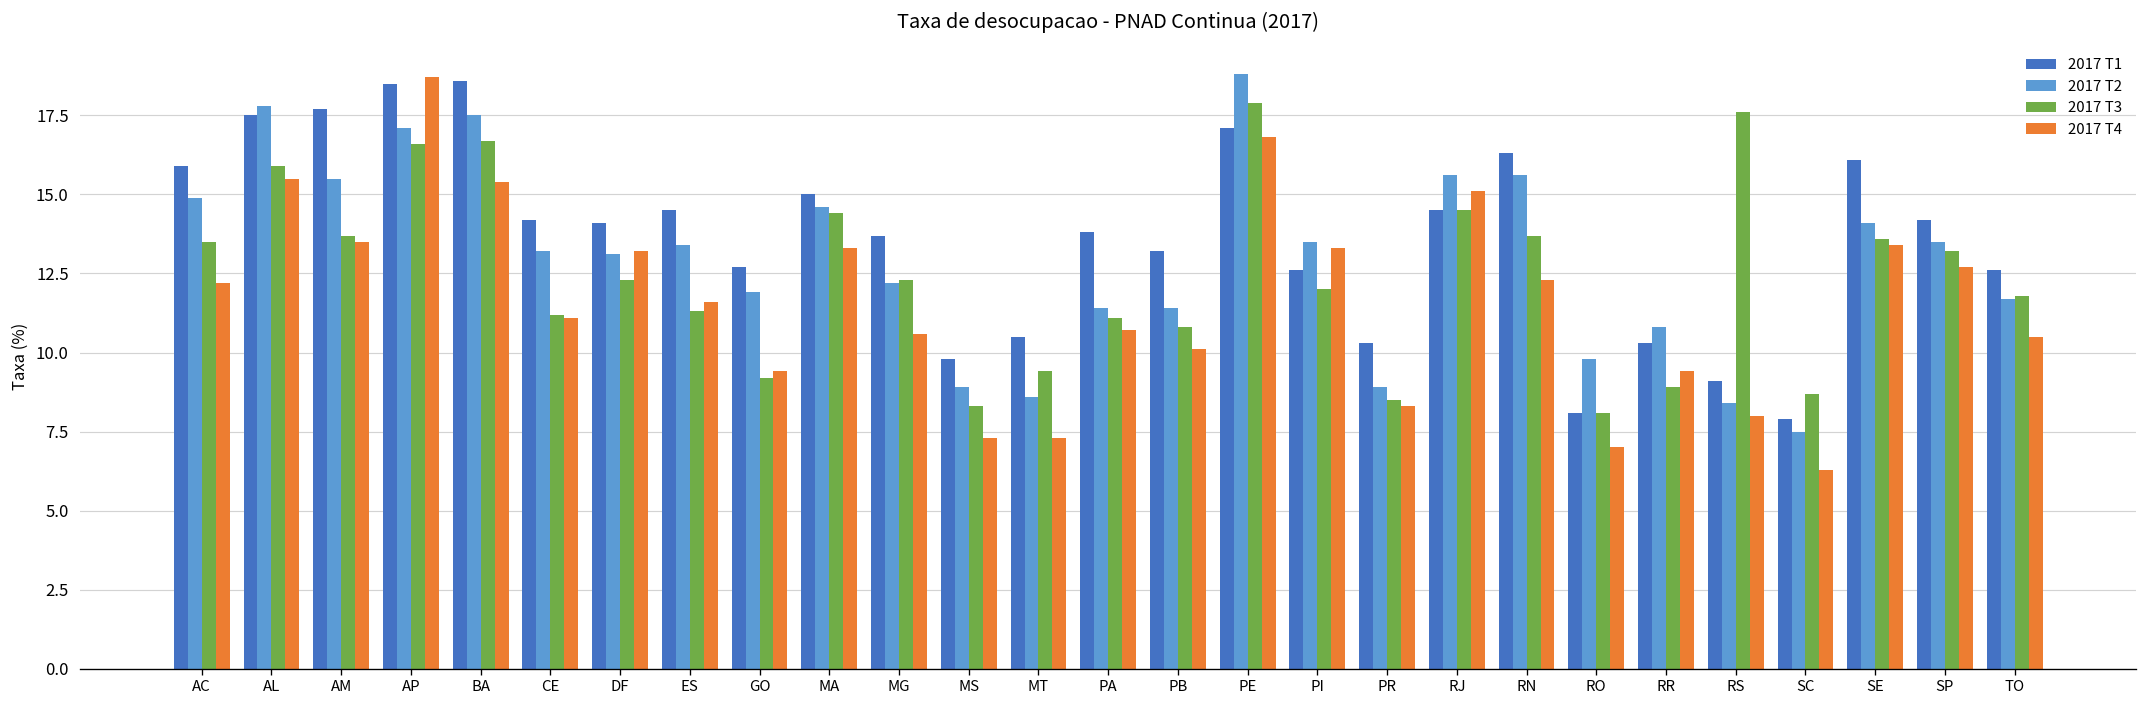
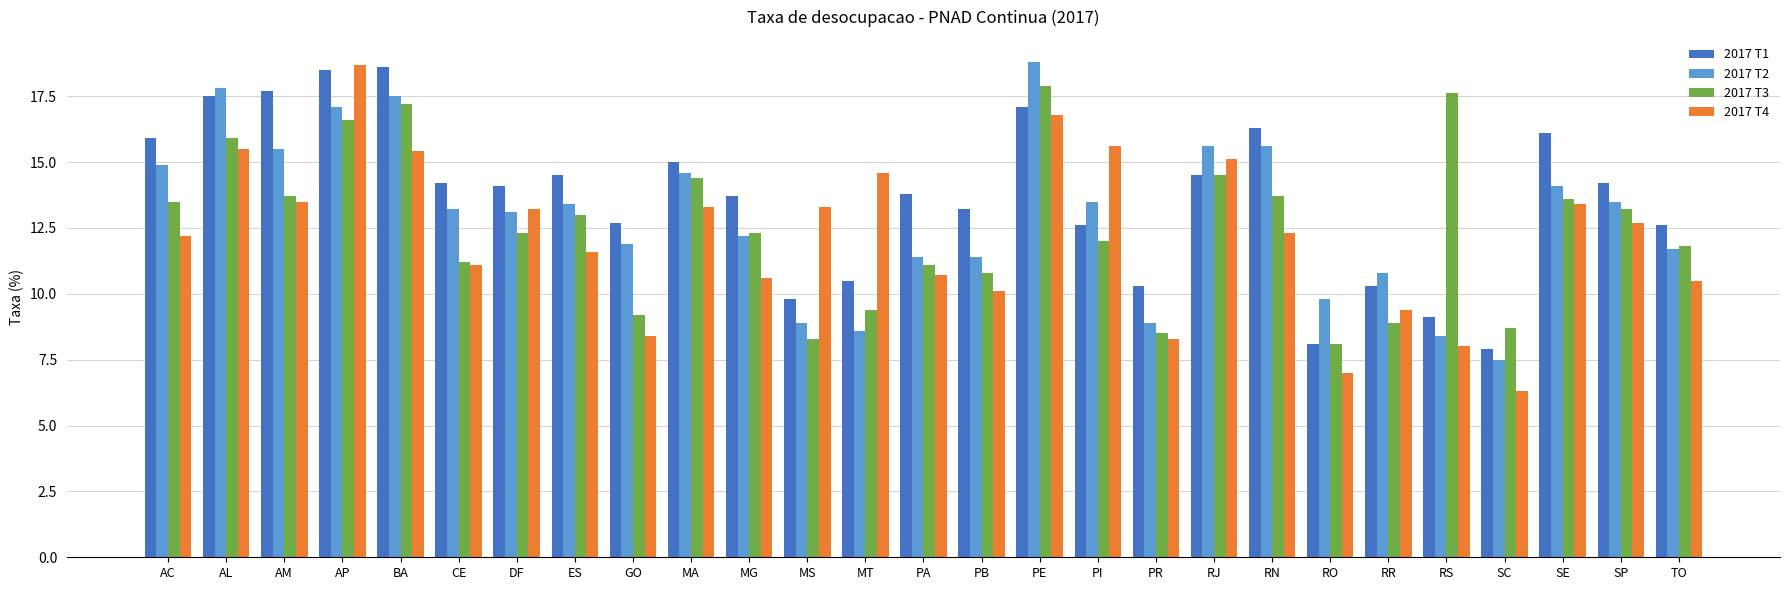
2017 T3, BA: 16.7 -> 17.2
2017 T3, ES: 11.3 -> 13.0
2017 T4, GO: 9.4 -> 8.4
2017 T4, MS: 7.3 -> 13.3
2017 T4, MT: 7.3 -> 14.6
2017 T4, PI: 13.3 -> 15.6
